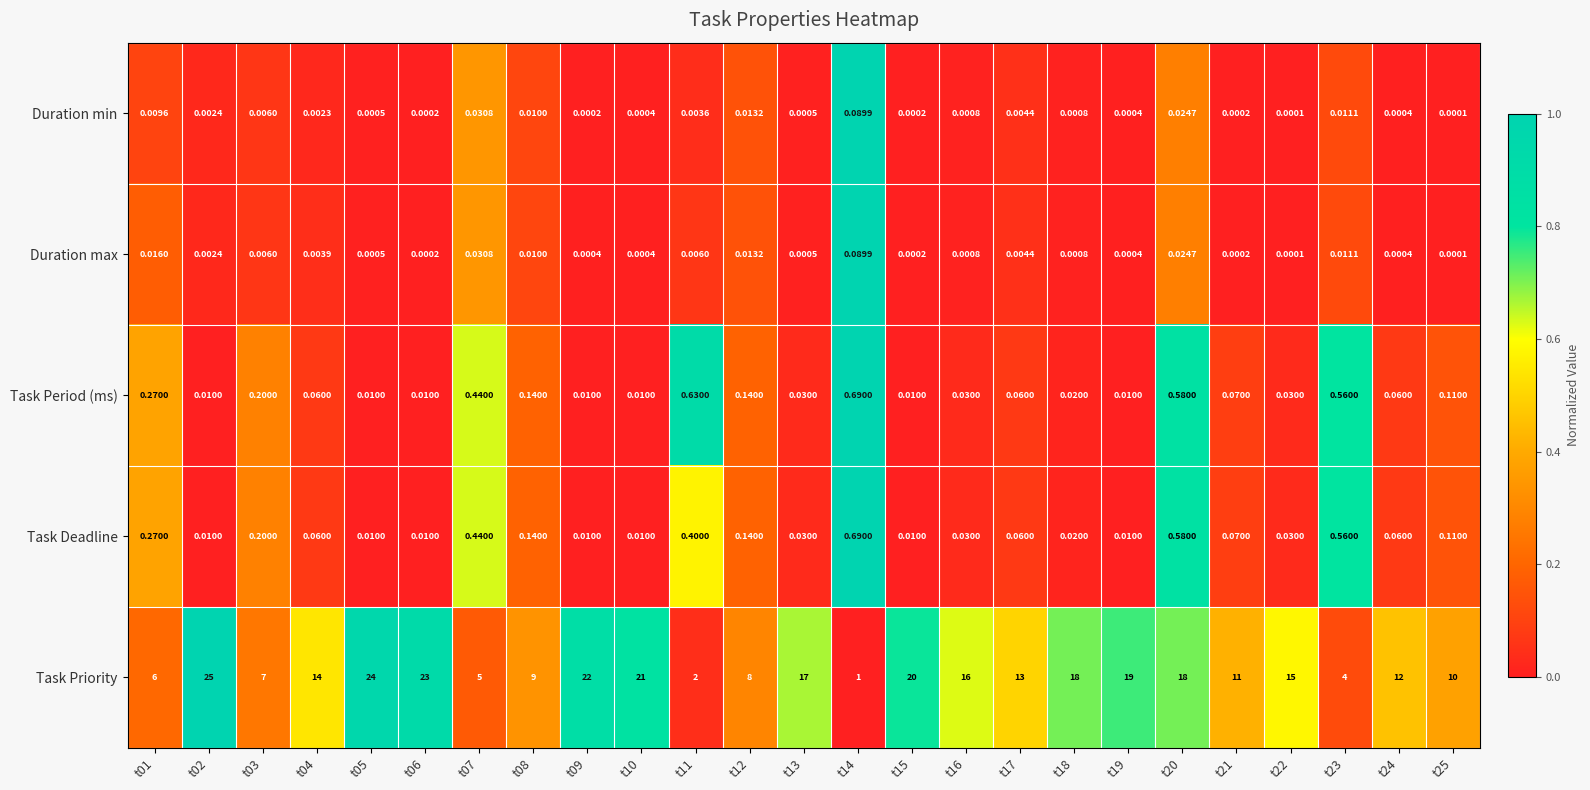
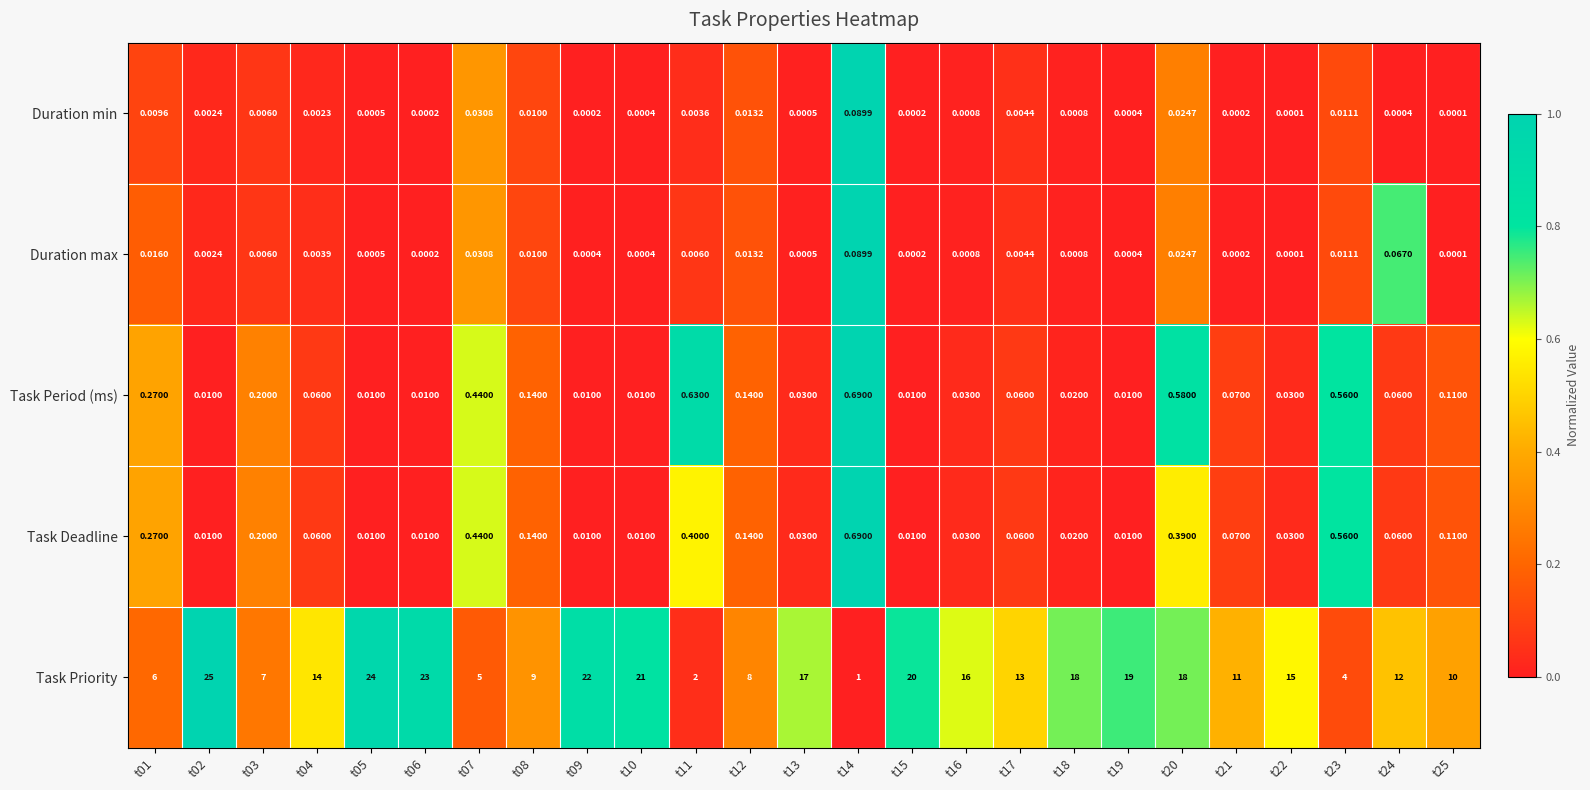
Duration max, t24: 0.0004 -> 0.0670
Task Deadline, t20: 0.5800 -> 0.3900
